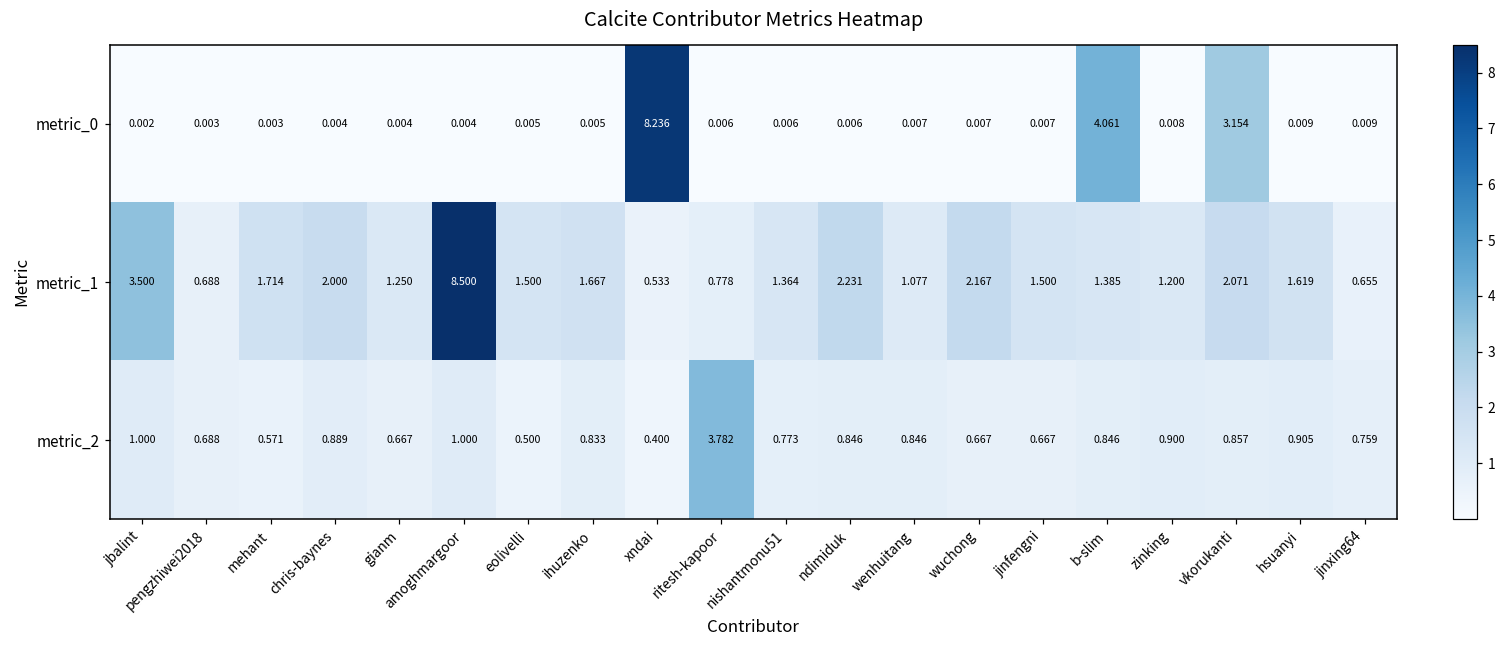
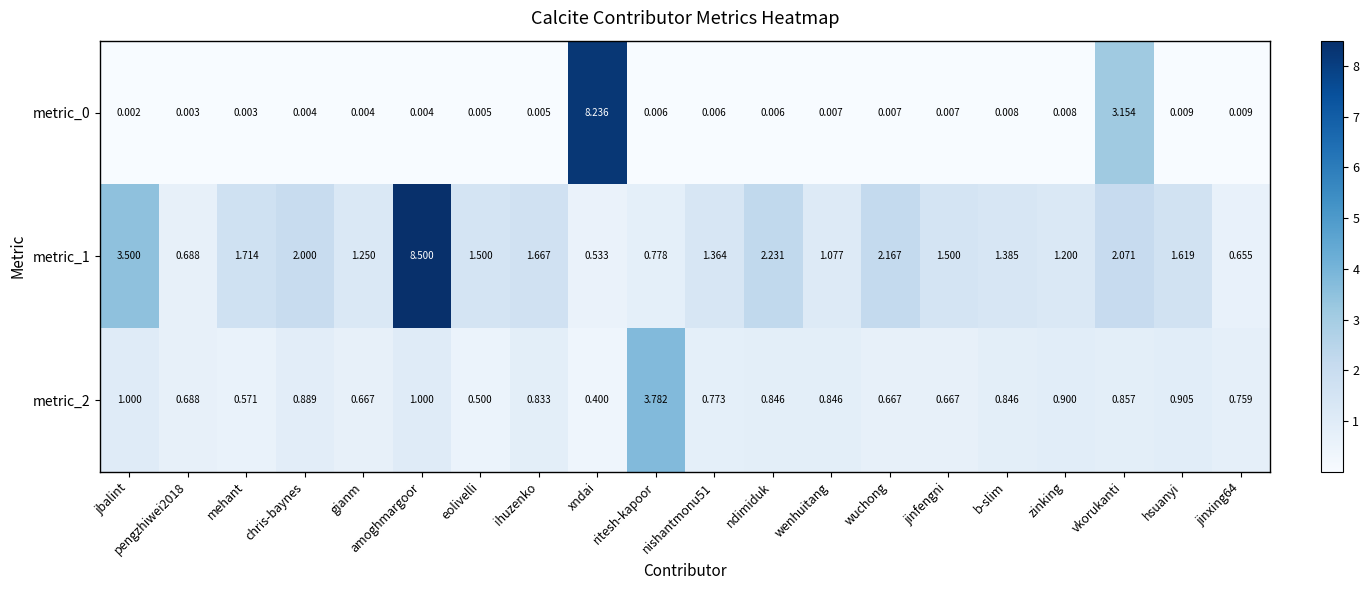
metric_0, b-slim: 4.061 -> 0.008
